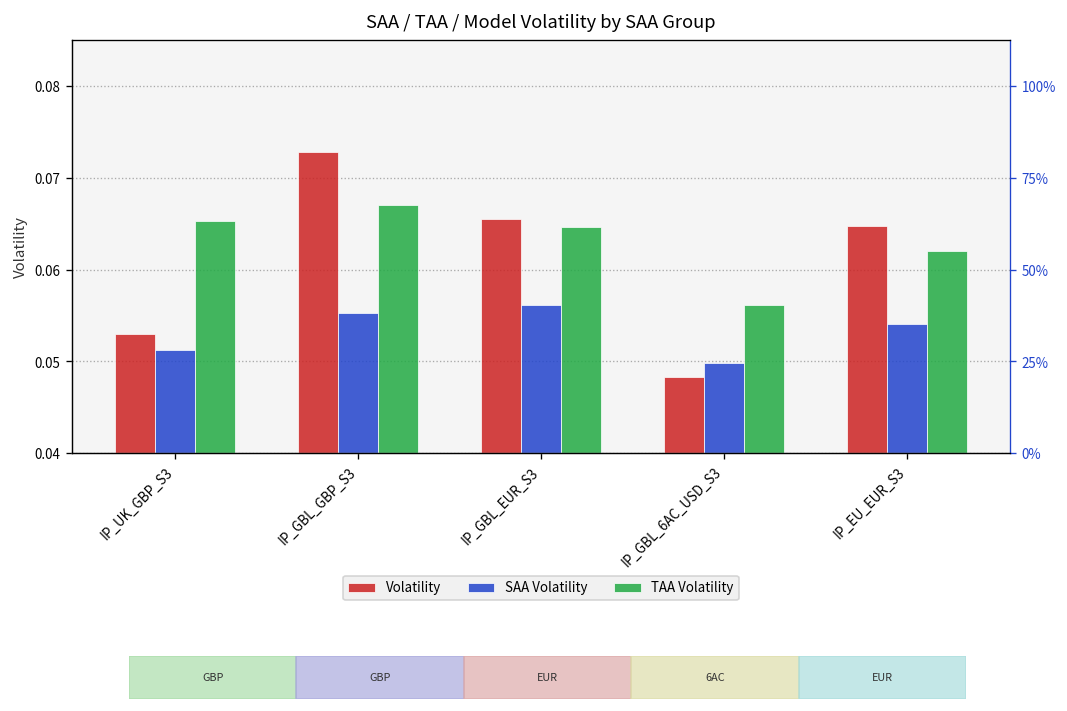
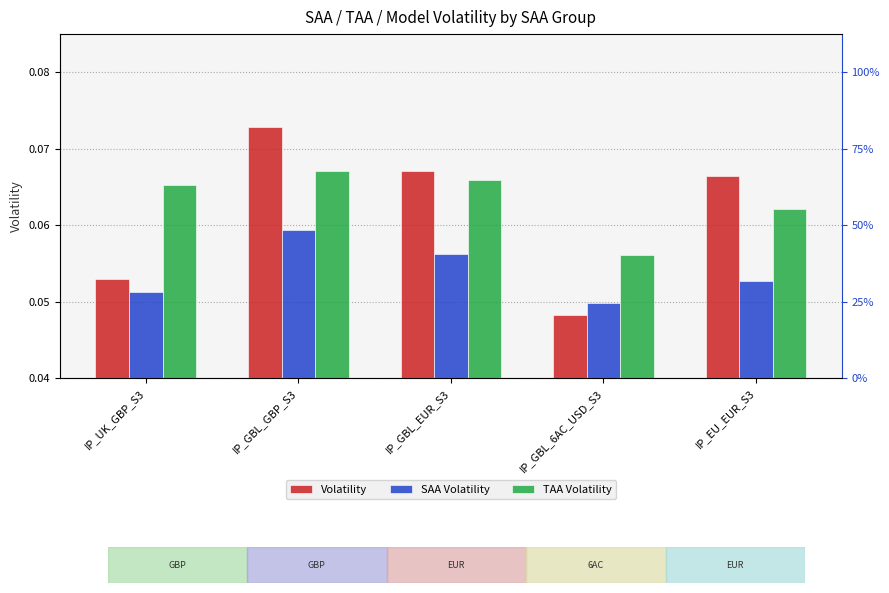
SAA Volatility, IP_GBL_GBP_S3: 0.055 -> 0.059
Volatility, IP_GBL_EUR_S3: 0.066 -> 0.067
TAA Volatility, IP_GBL_EUR_S3: 0.065 -> 0.066
Volatility, IP_EU_EUR_S3: 0.065 -> 0.066
SAA Volatility, IP_EU_EUR_S3: 0.054 -> 0.053
